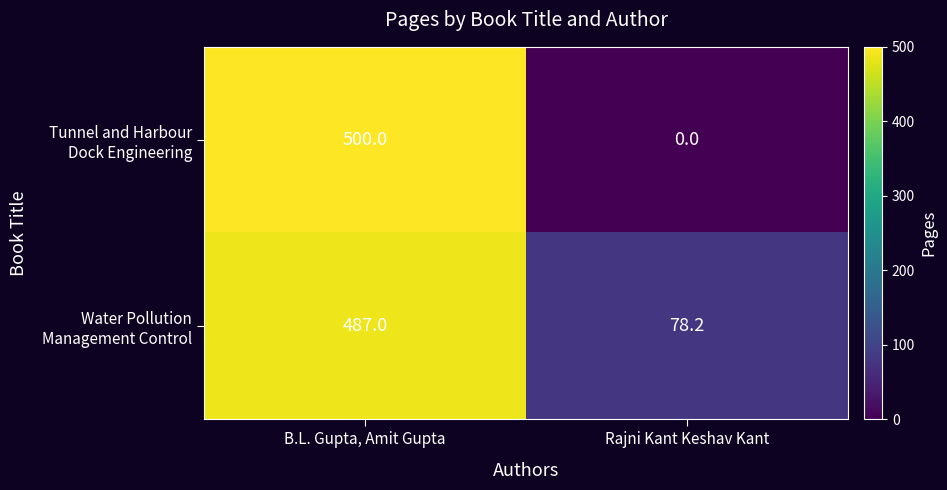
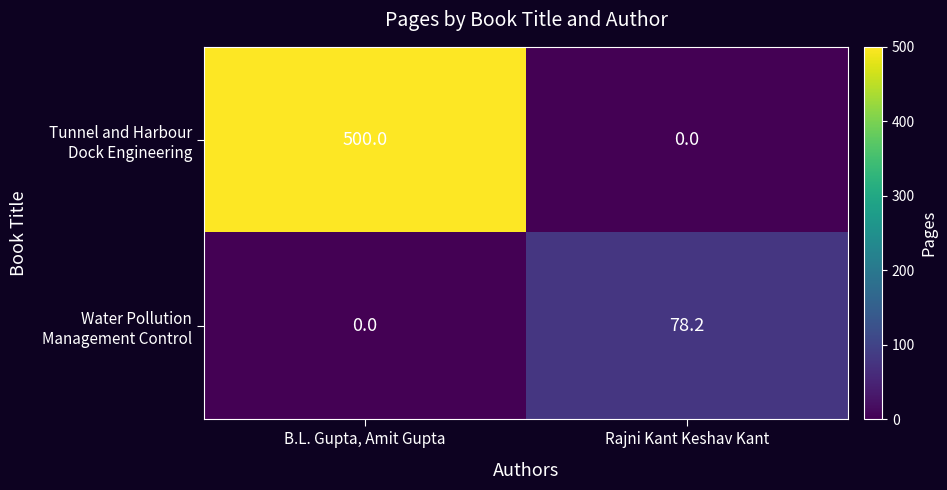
Water Pollution Management Control, B.L. Gupta, Amit Gupta: 487.0 -> 0.0
